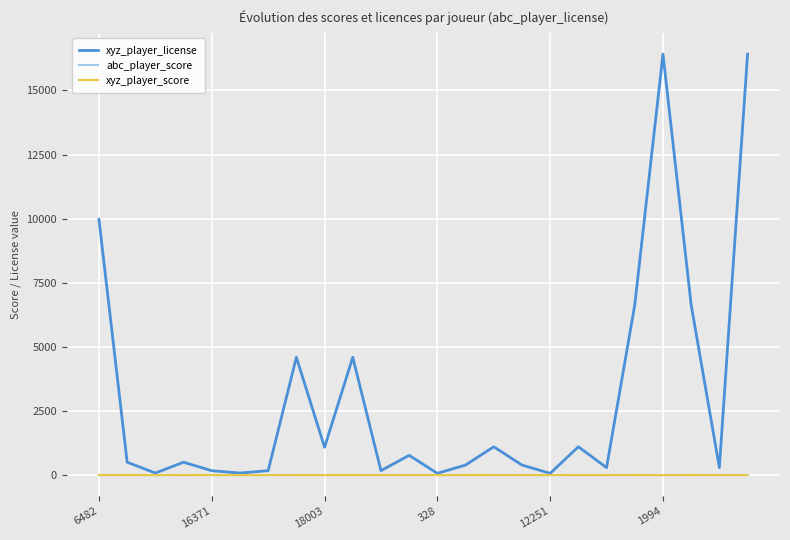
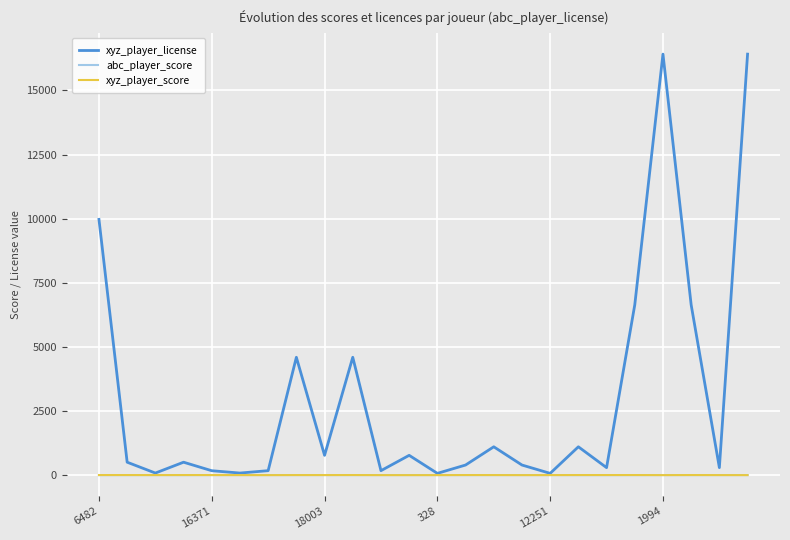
xyz_player_license, 18003: 1100 -> 800
